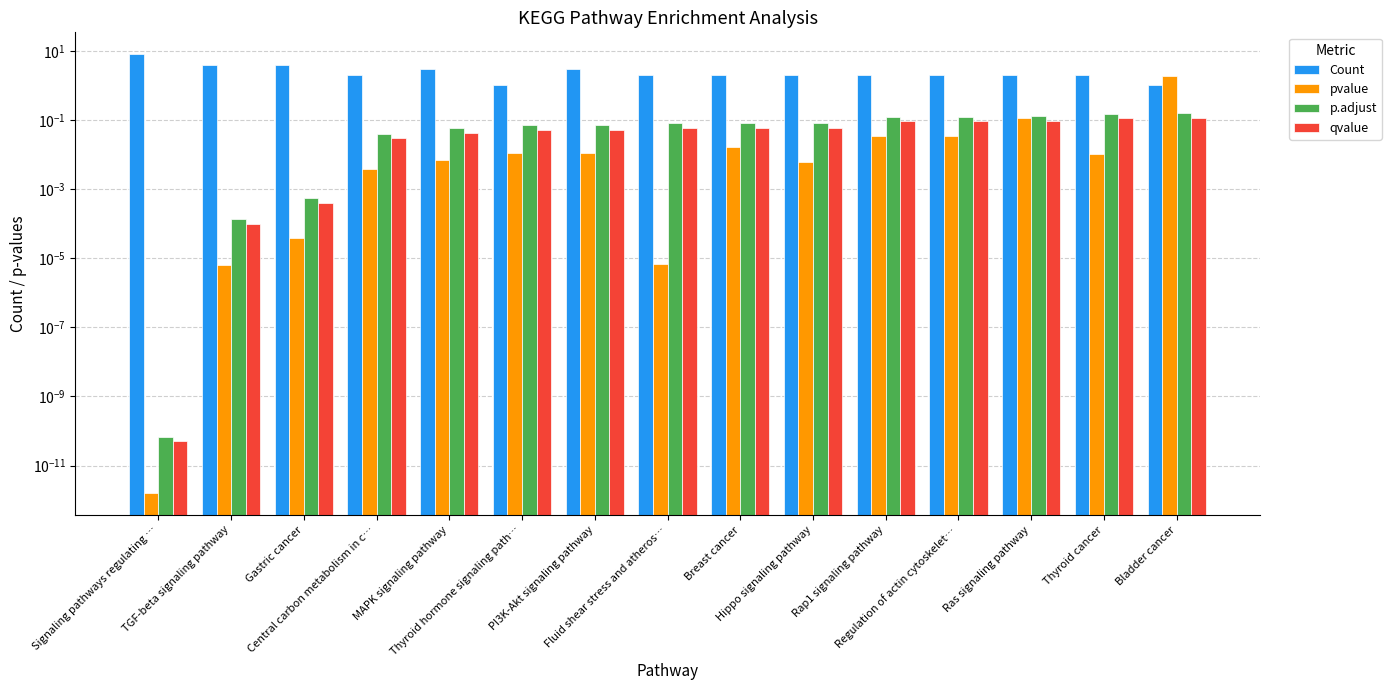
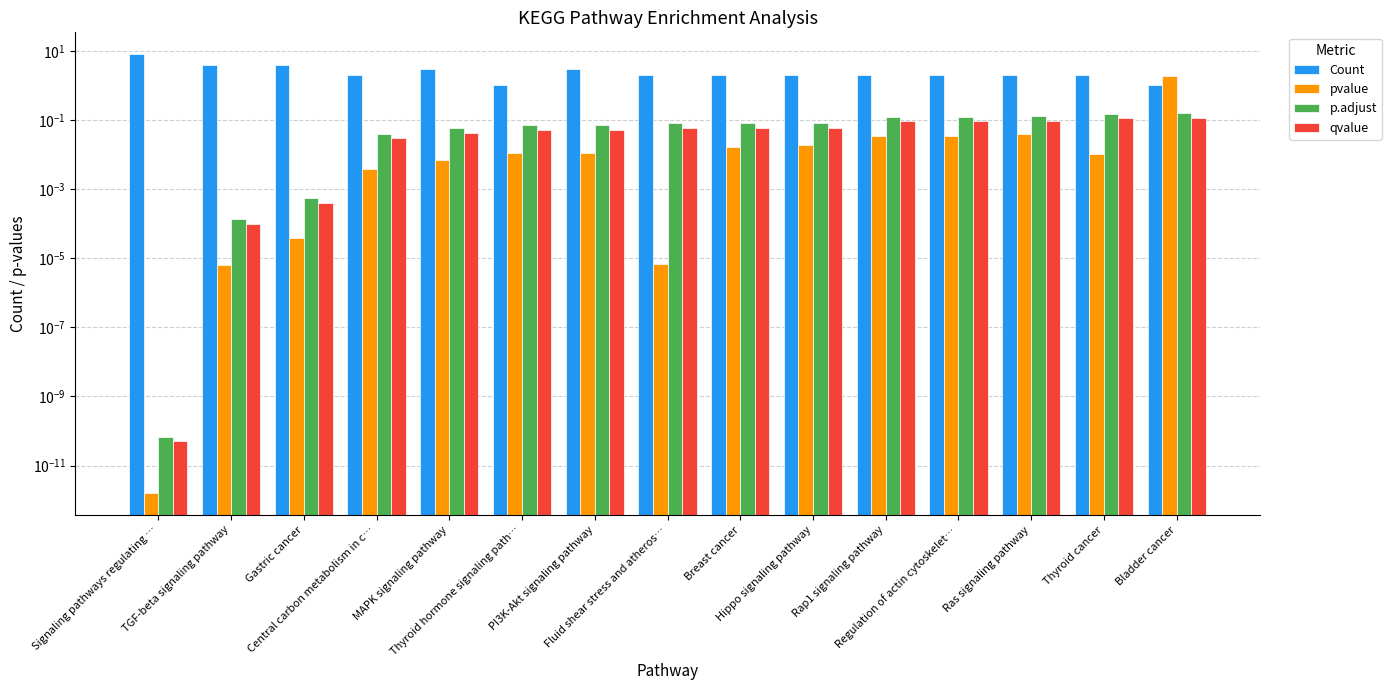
pvalue, Hippo signaling pathway: 0.006 -> 0.02
pvalue, Ras signaling pathway: 0.12 -> 0.04
